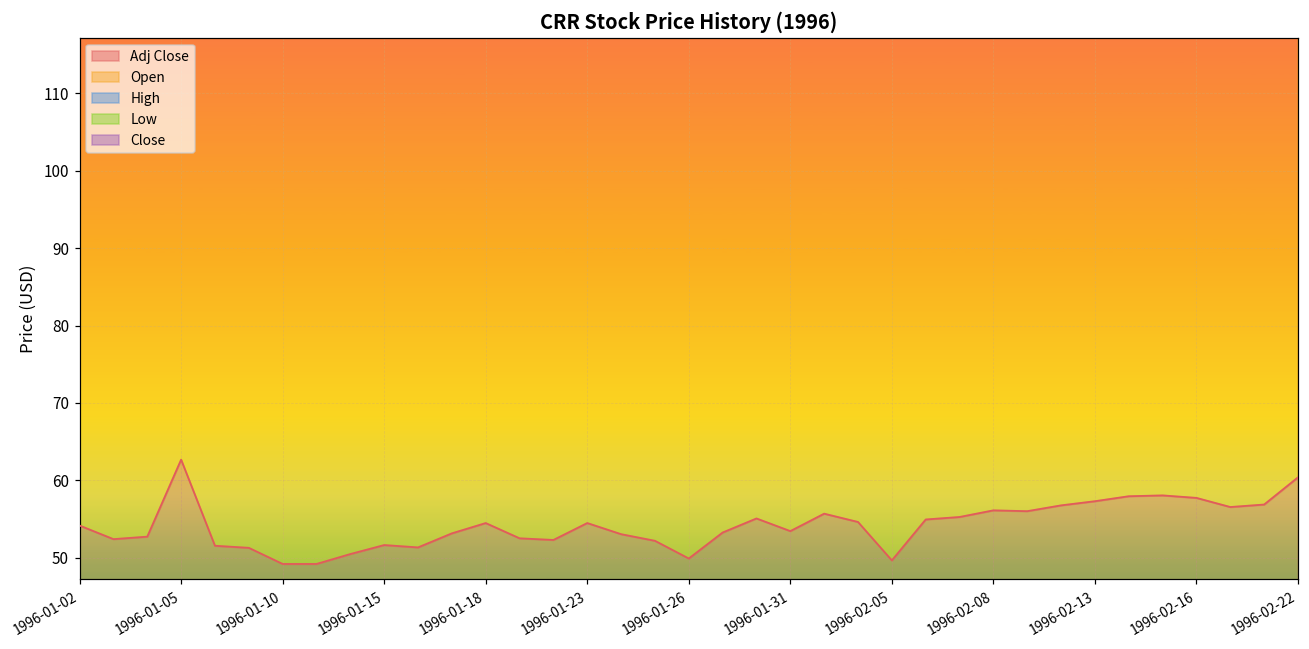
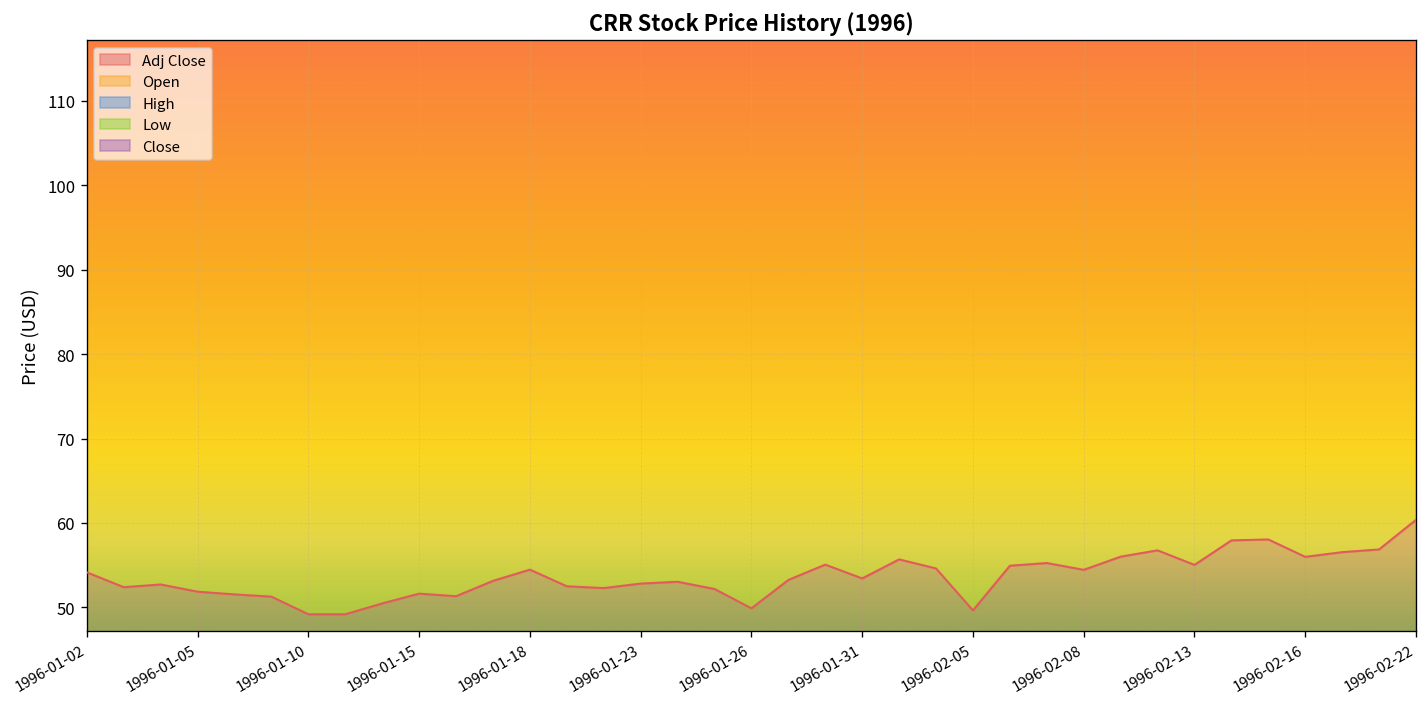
Adj Close, 1996-01-05: 63 -> 52
Adj Close, 1996-01-23: 54 -> 53
Adj Close, 1996-02-08: 56 -> 54
Adj Close, 1996-02-13: 57 -> 55
Adj Close, 1996-02-16: 58 -> 56
